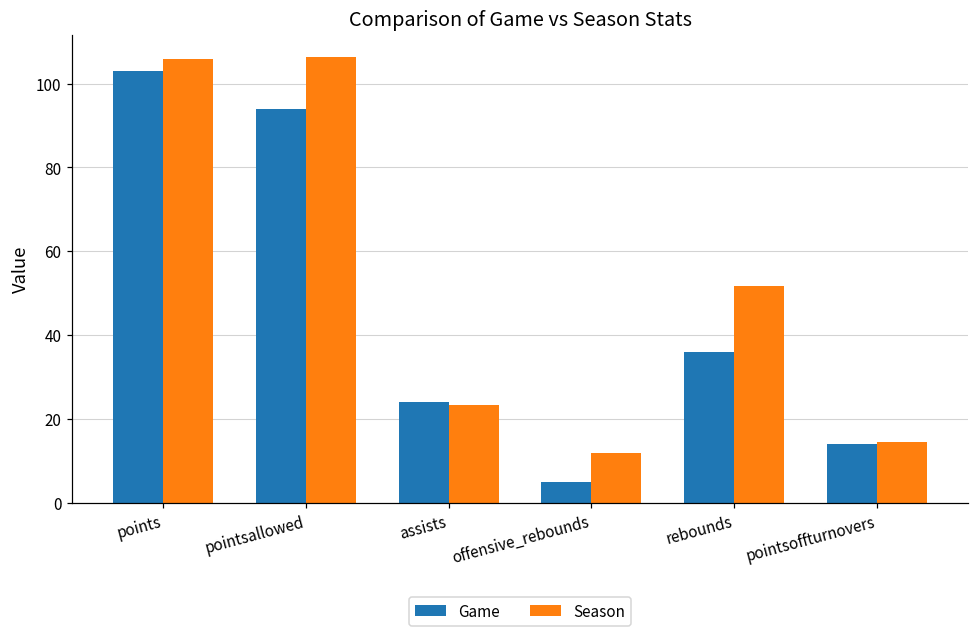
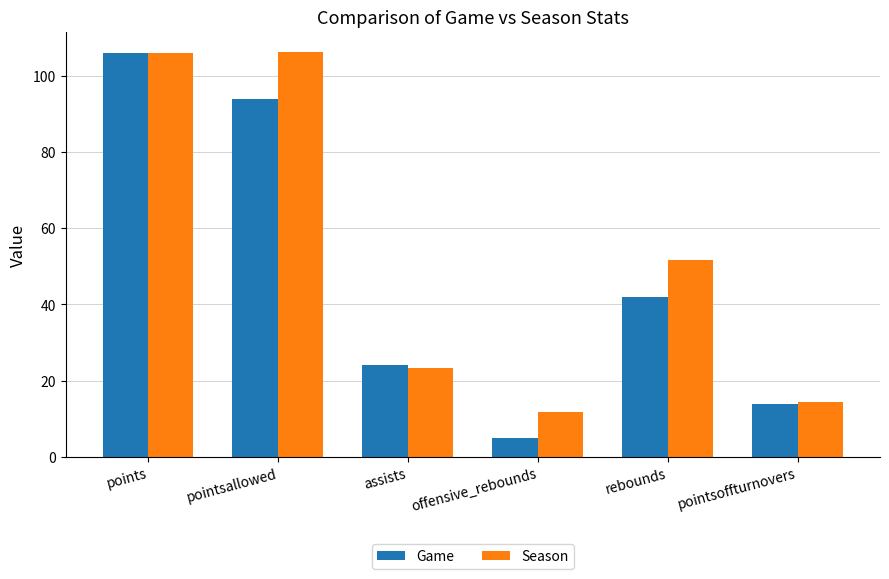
Game, points: 103 -> 106
Game, rebounds: 36 -> 42
